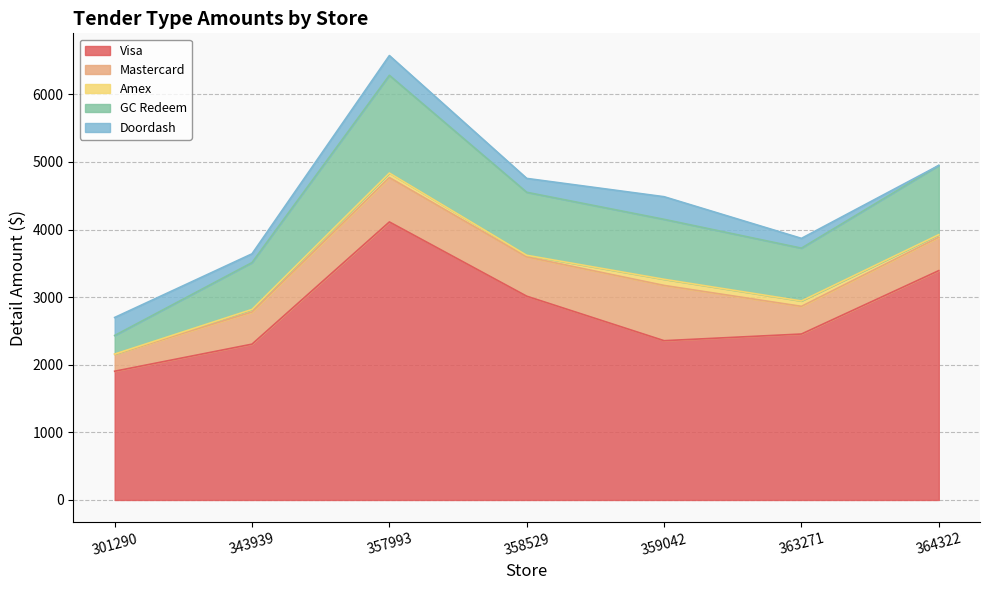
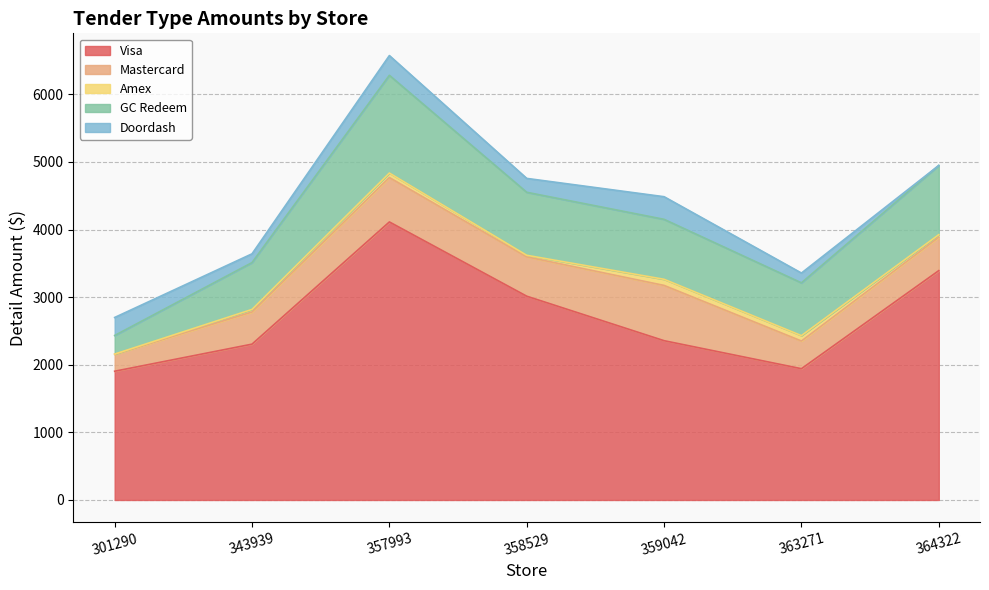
Visa, 363271: 2500 -> 1900
